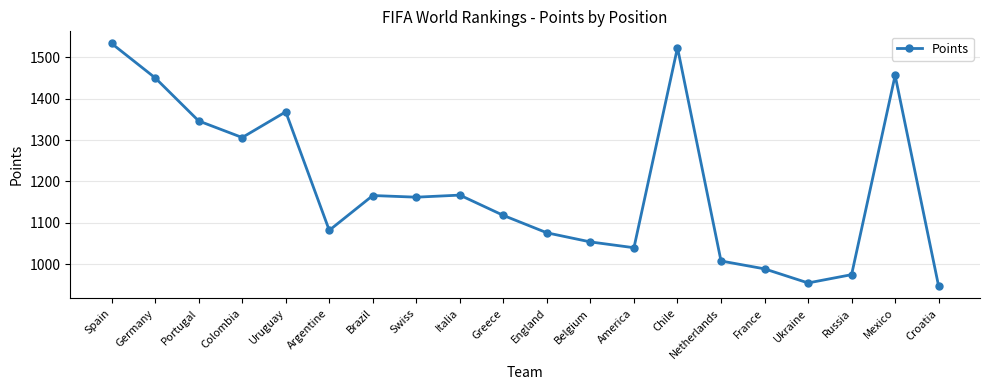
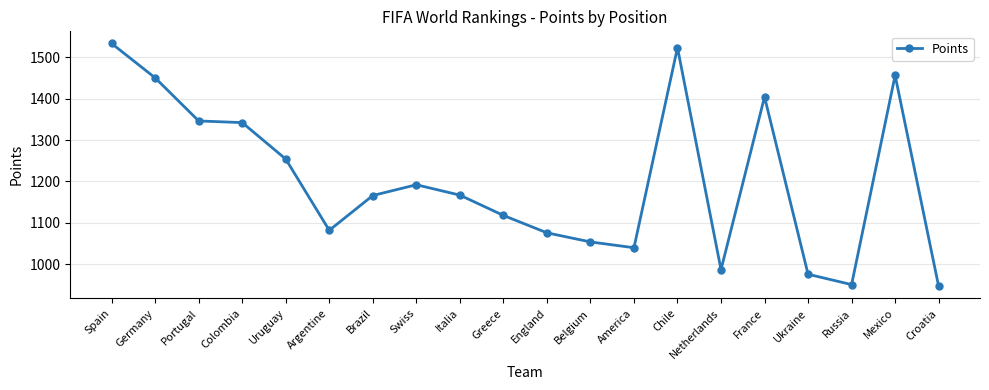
Colombia: 1310 -> 1340
Uruguay: 1370 -> 1250
Swiss: 1160 -> 1190
Netherlands: 1010 -> 990
France: 990 -> 1400
Ukraine: 960 -> 980
Russia: 980 -> 950
